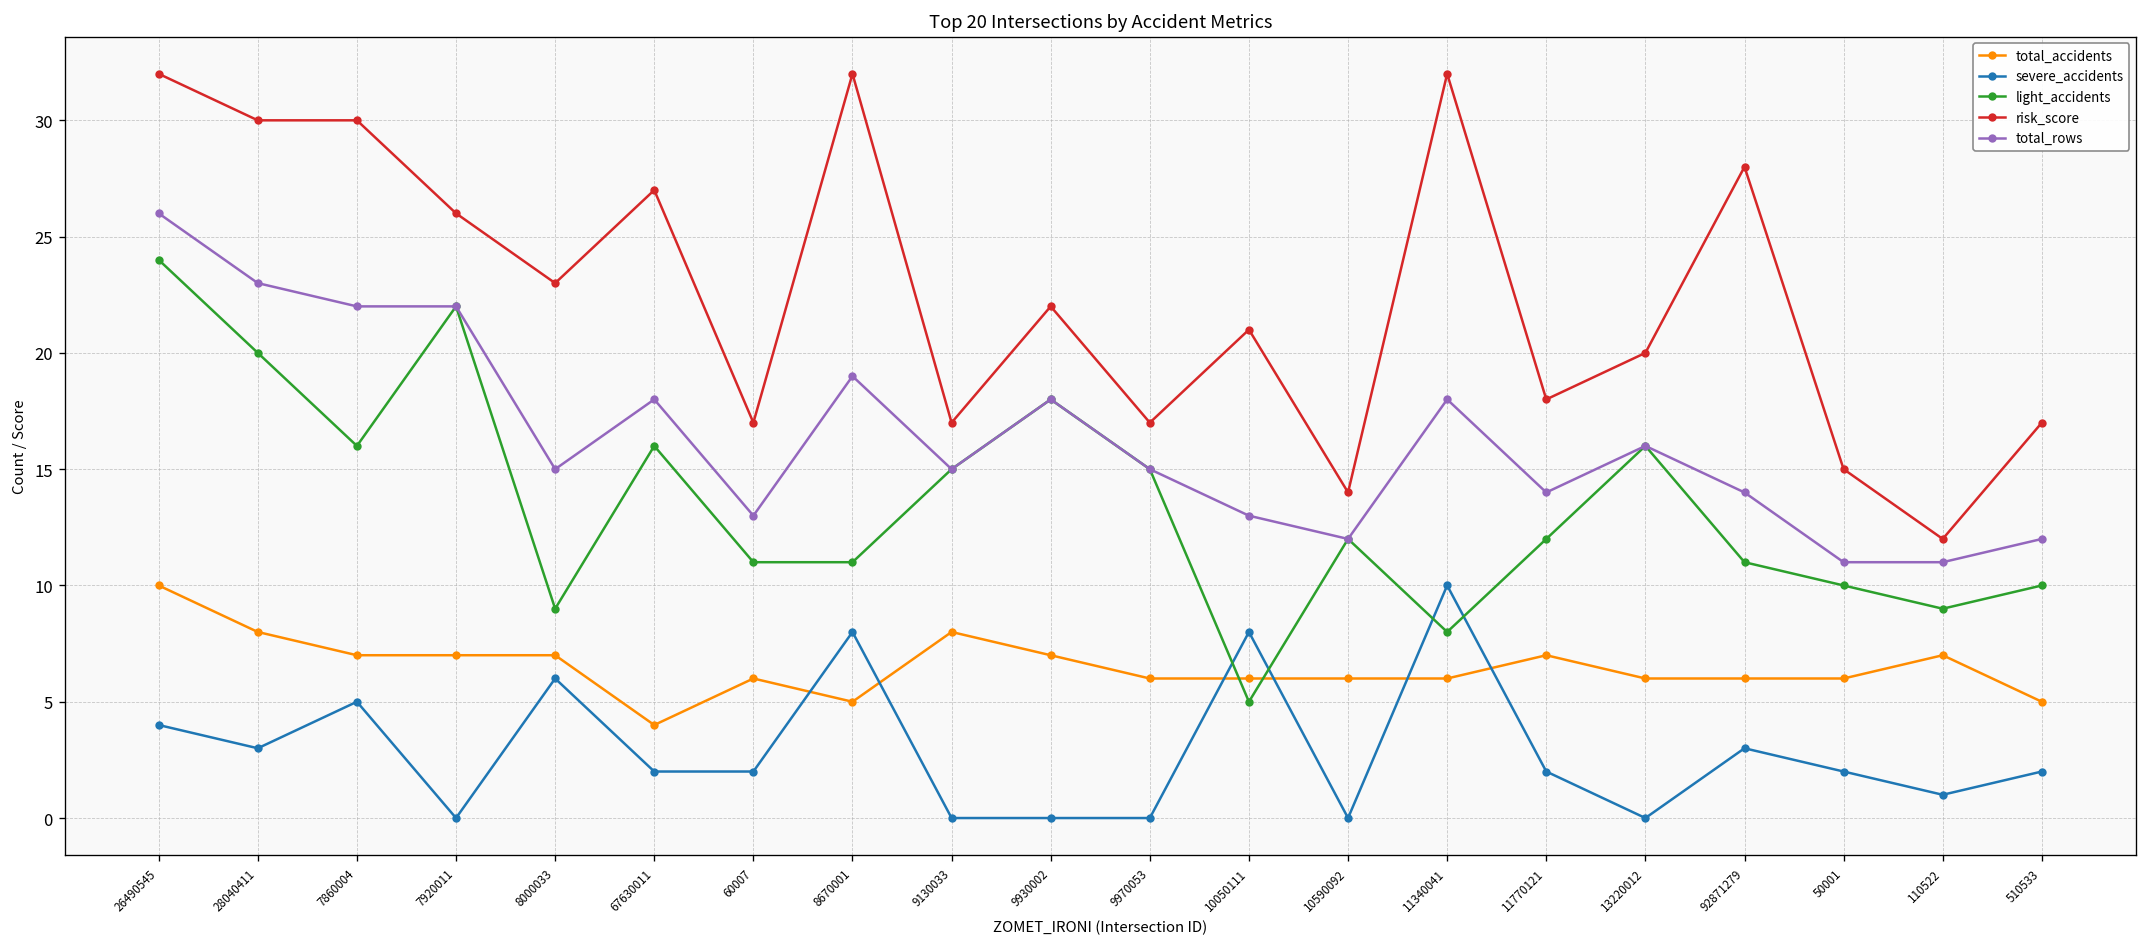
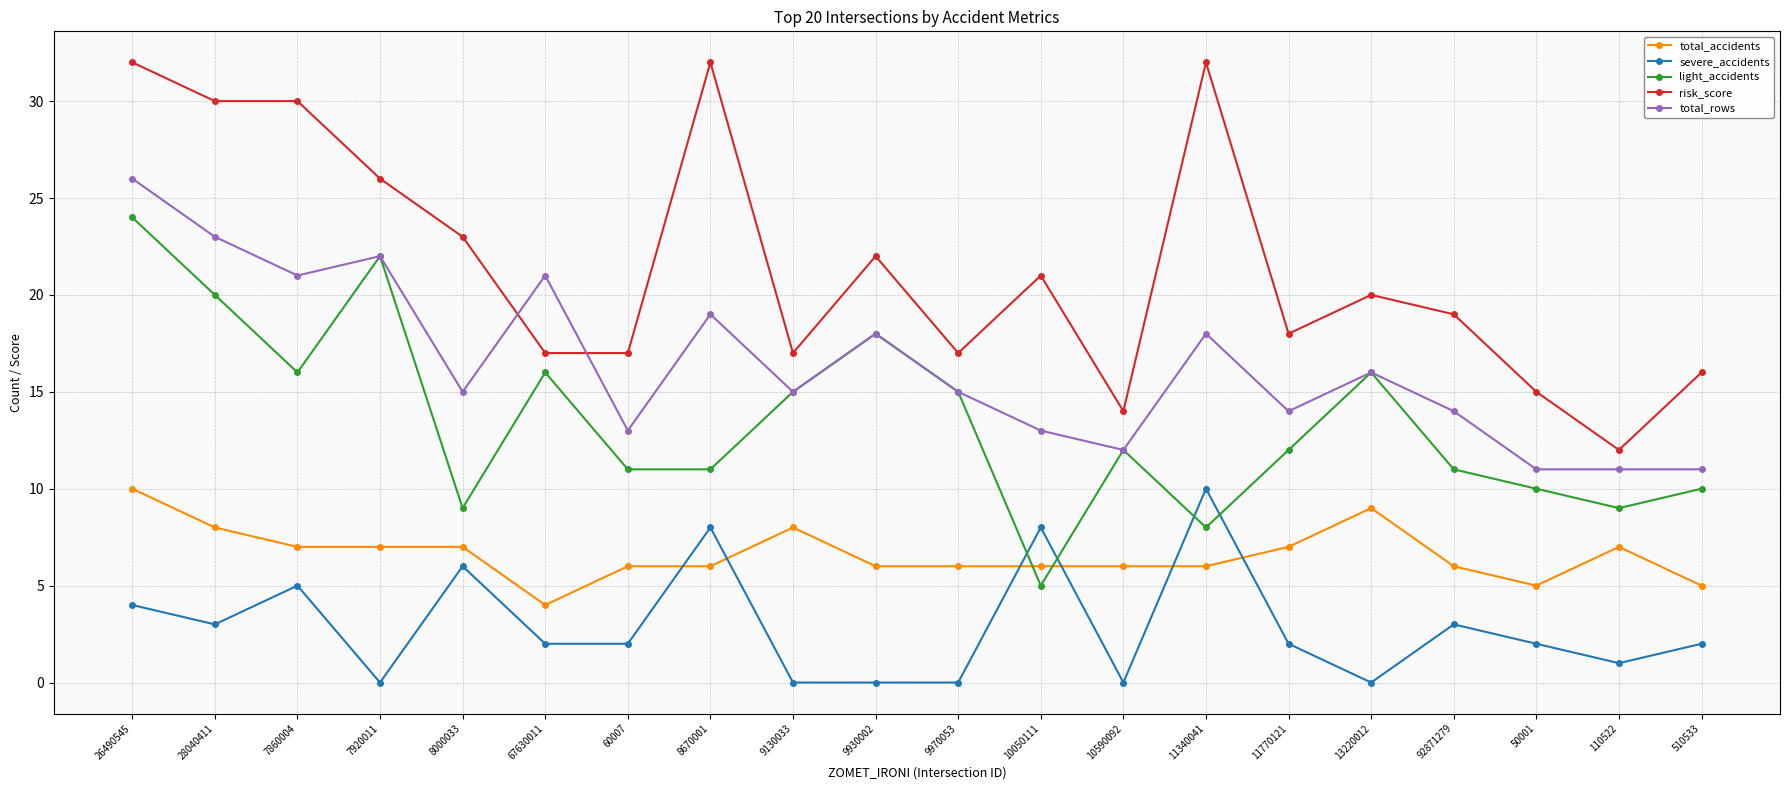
total_rows, 7860004: 22 -> 21
risk_score, 67630011: 27 -> 17
total_rows, 67630011: 18 -> 21
total_accidents, 8670001: 5 -> 6
total_accidents, 9930002: 7 -> 6
total_accidents, 13220012: 6 -> 9
risk_score, 92871279: 28 -> 19
total_accidents, 50001: 6 -> 5
risk_score, 510533: 17 -> 16
total_rows, 510533: 12 -> 11
